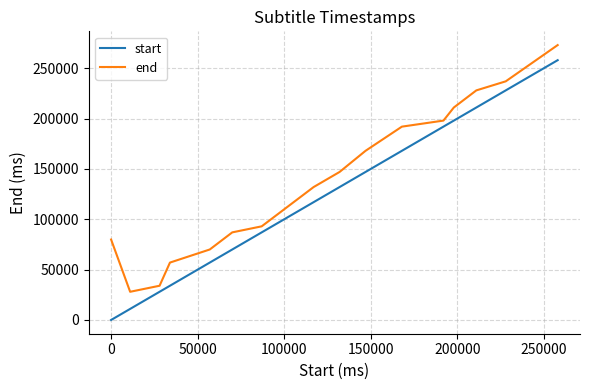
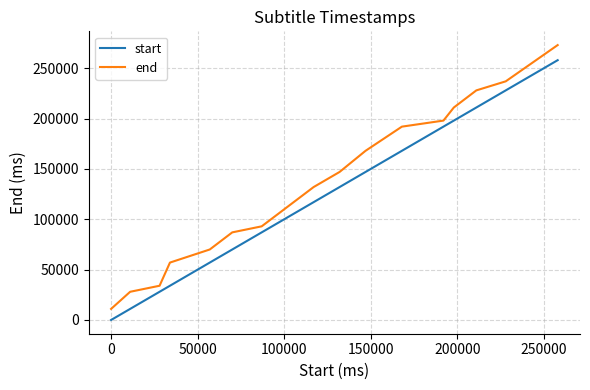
end, 0: 80000 -> 11000
